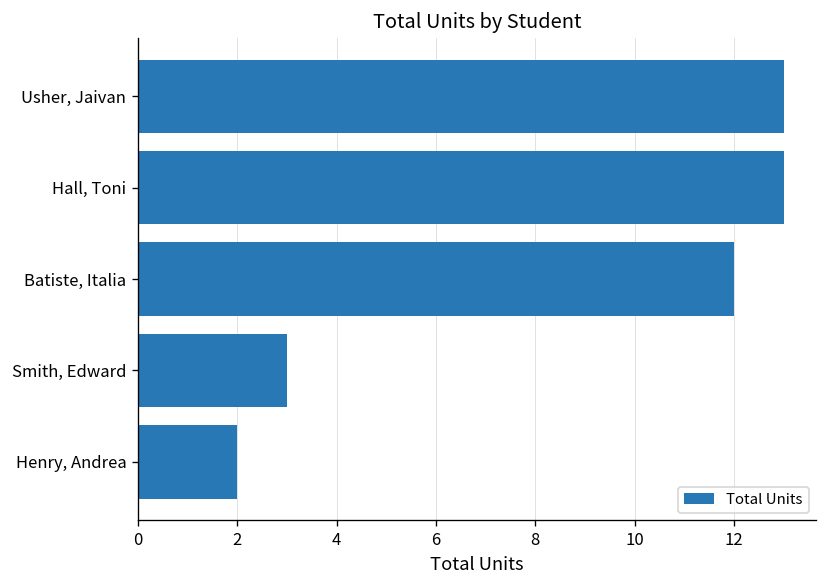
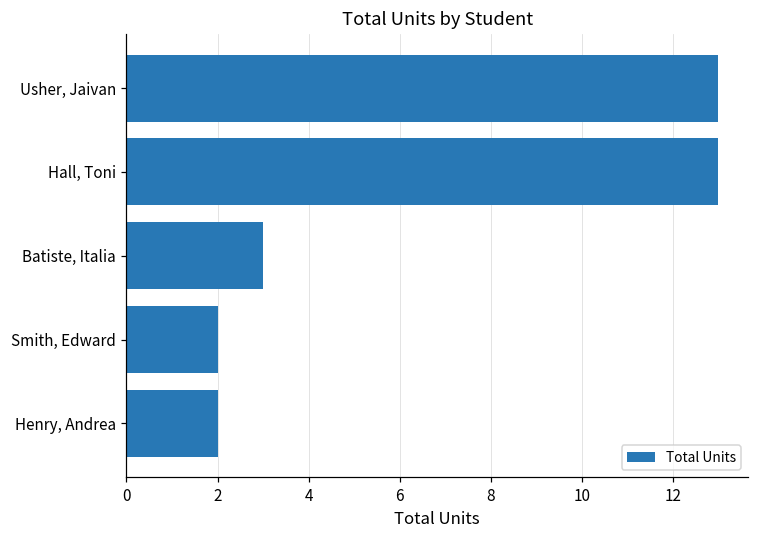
Batiste, Italia: 12 -> 3
Smith, Edward: 3 -> 2
